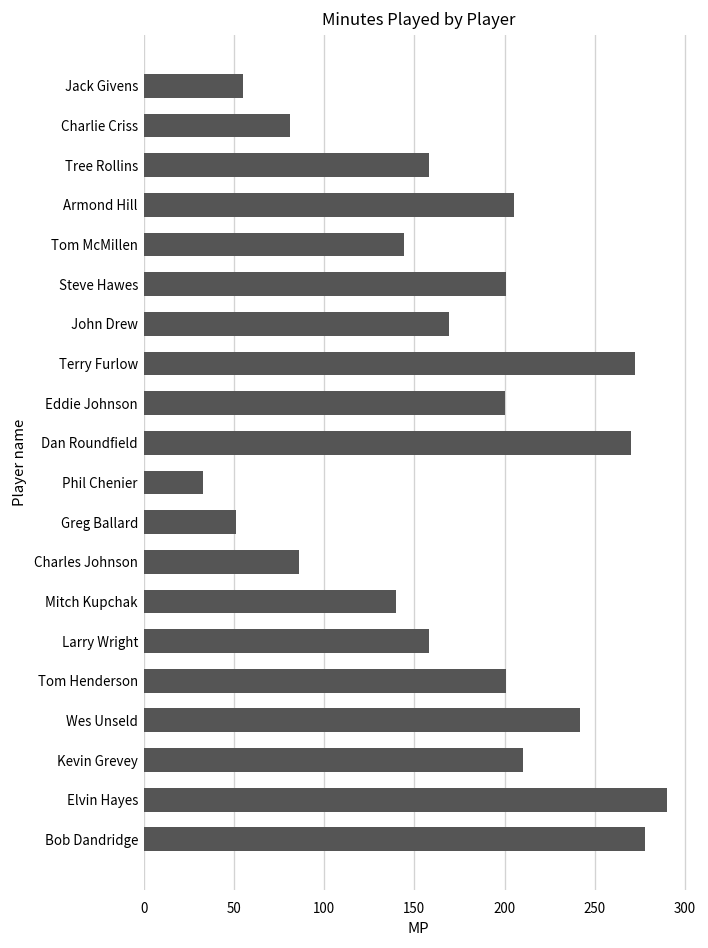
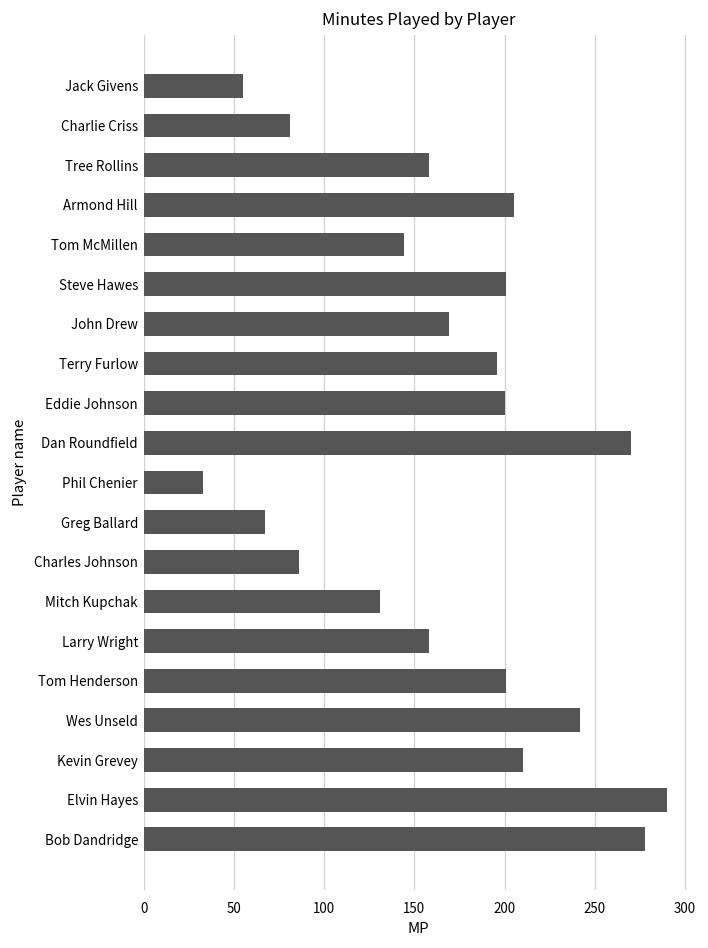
Terry Furlow: 272 -> 196
Greg Ballard: 51 -> 67
Mitch Kupchak: 140 -> 131
